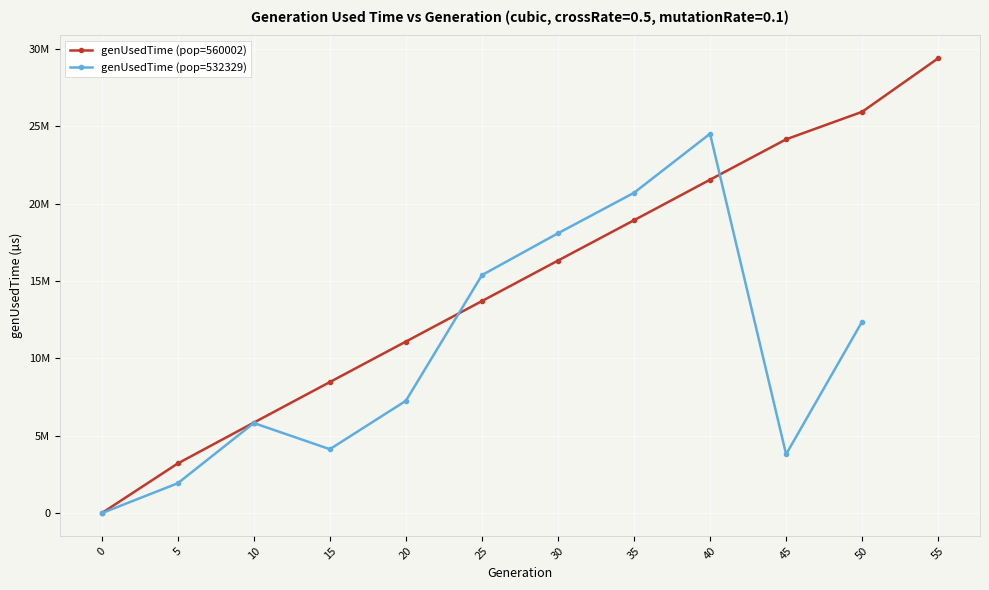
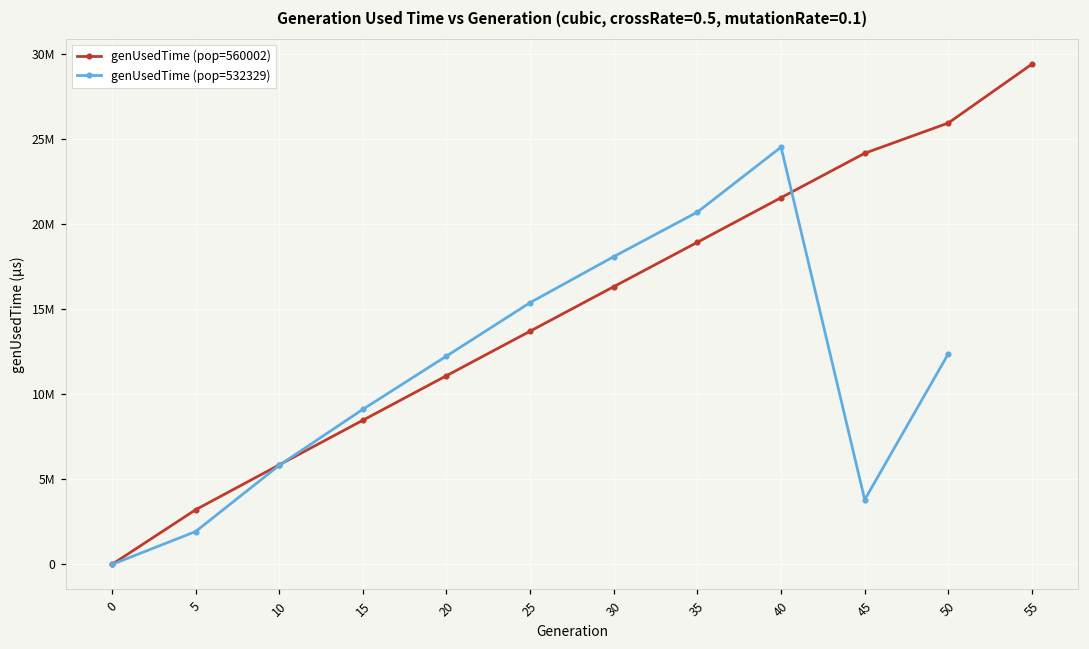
genUsedTime (pop=532329), 15: 4100000 -> 9100000
genUsedTime (pop=532329), 20: 7300000 -> 12200000
